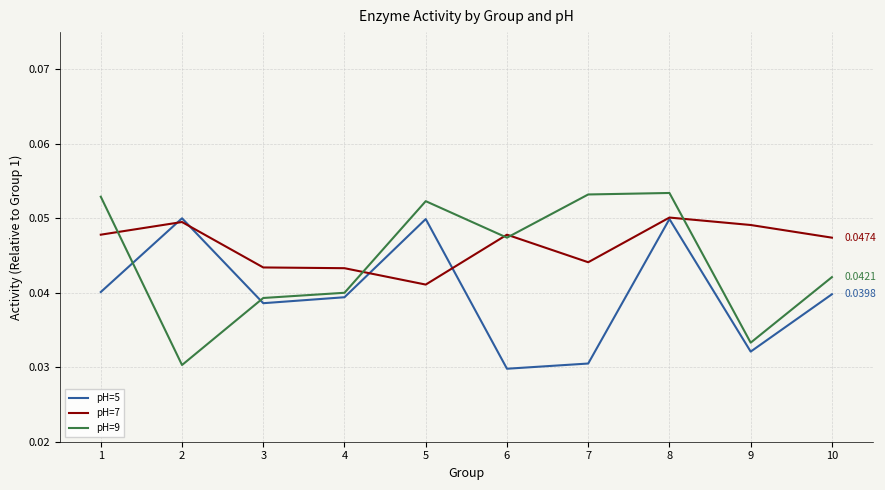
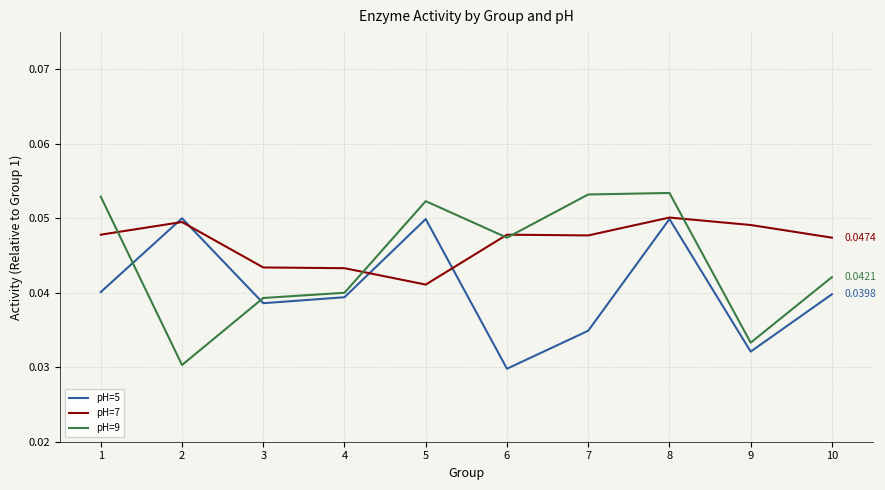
pH=5, 7: 0.031 -> 0.035
pH=7, 7: 0.044 -> 0.048
